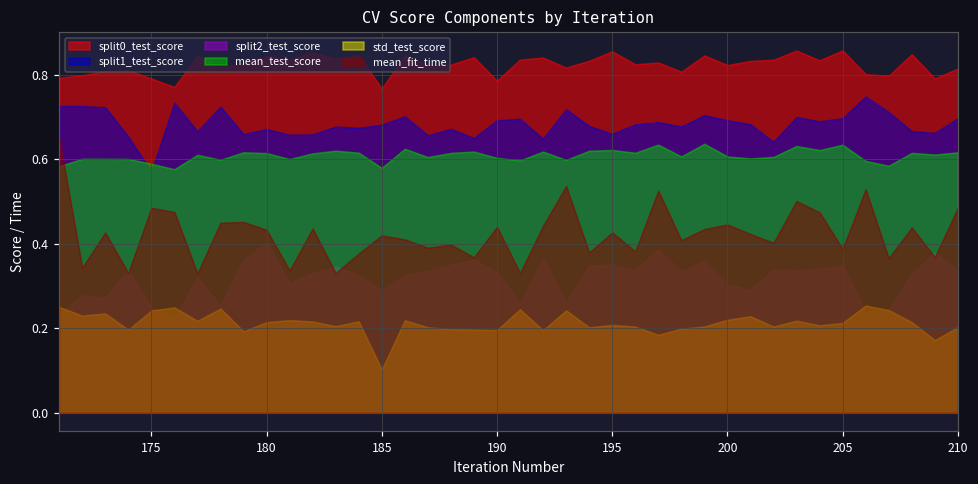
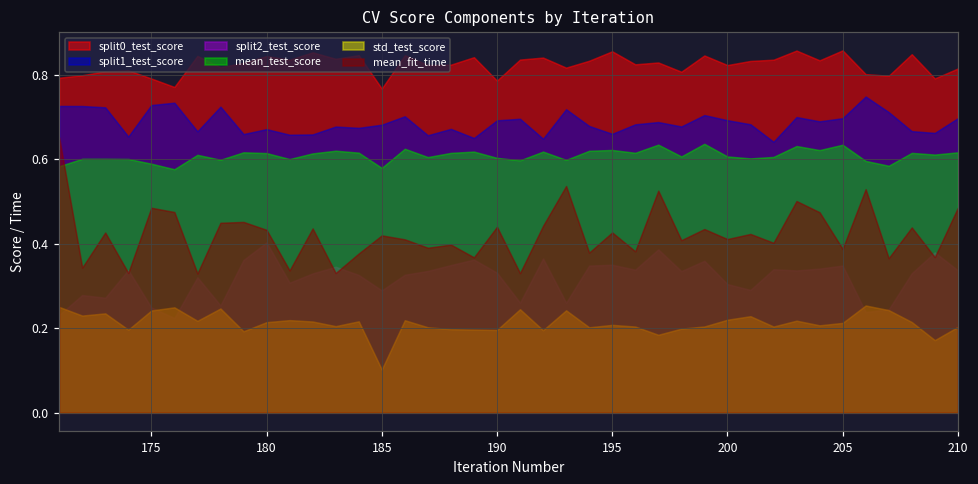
split1_test_score, 175: 0.57 -> 0.73
mean_fit_time, 200: 0.45 -> 0.41
